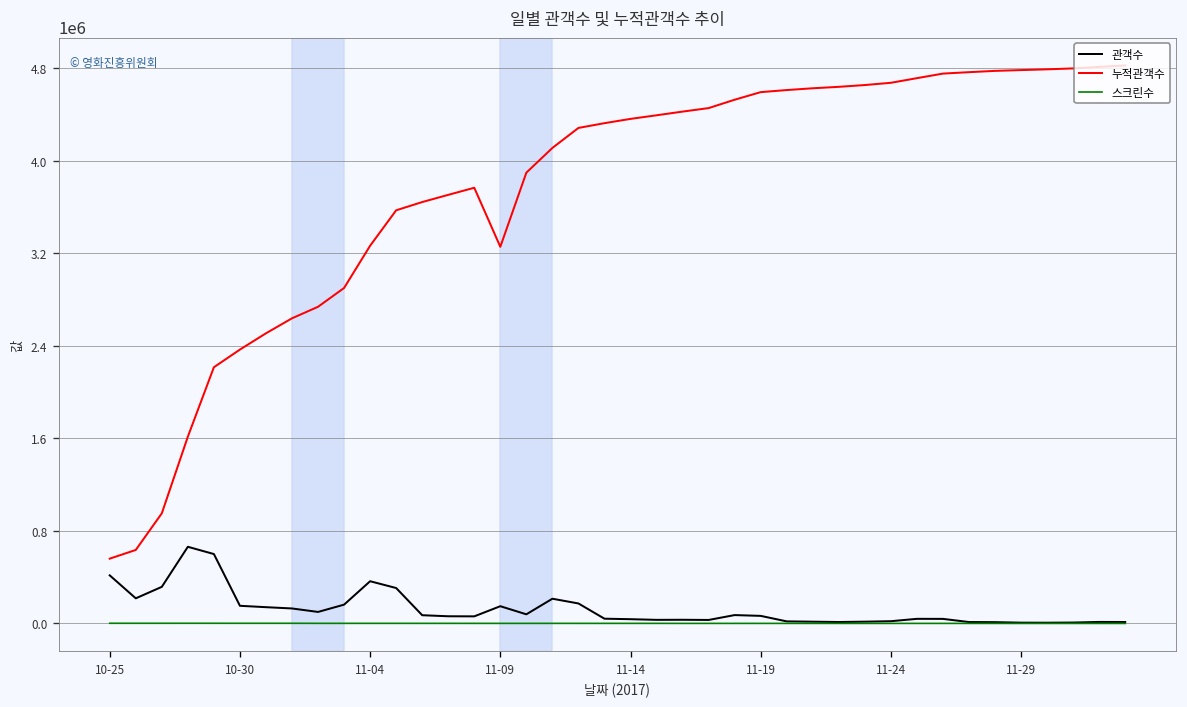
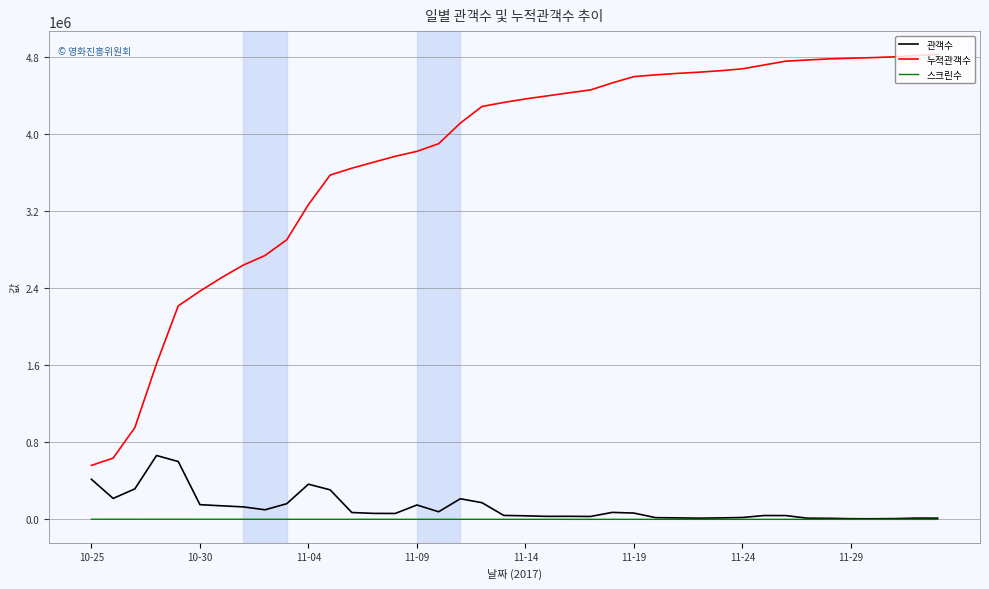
누적관객수, 11-09: 3300000 -> 3800000
